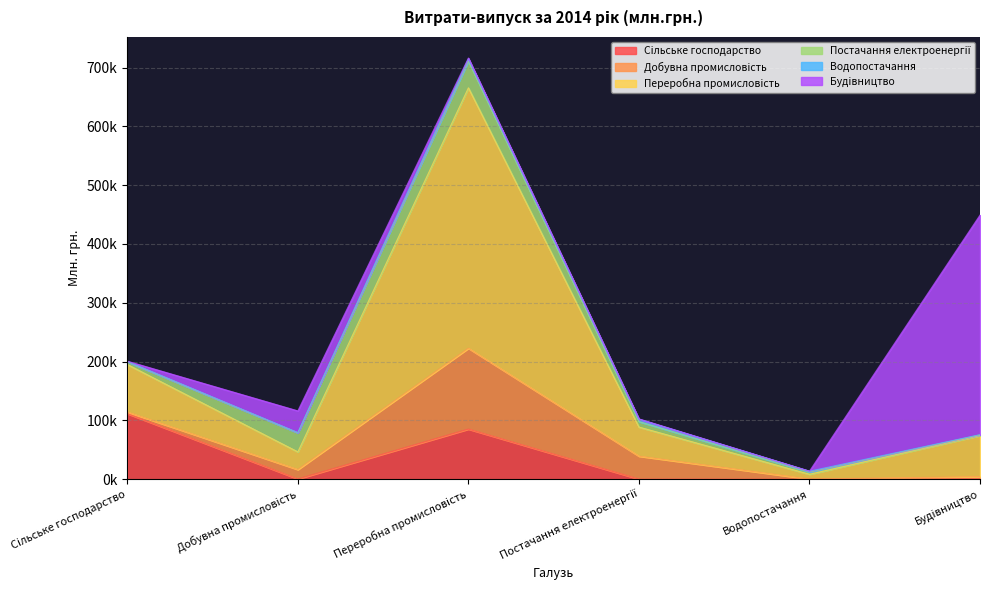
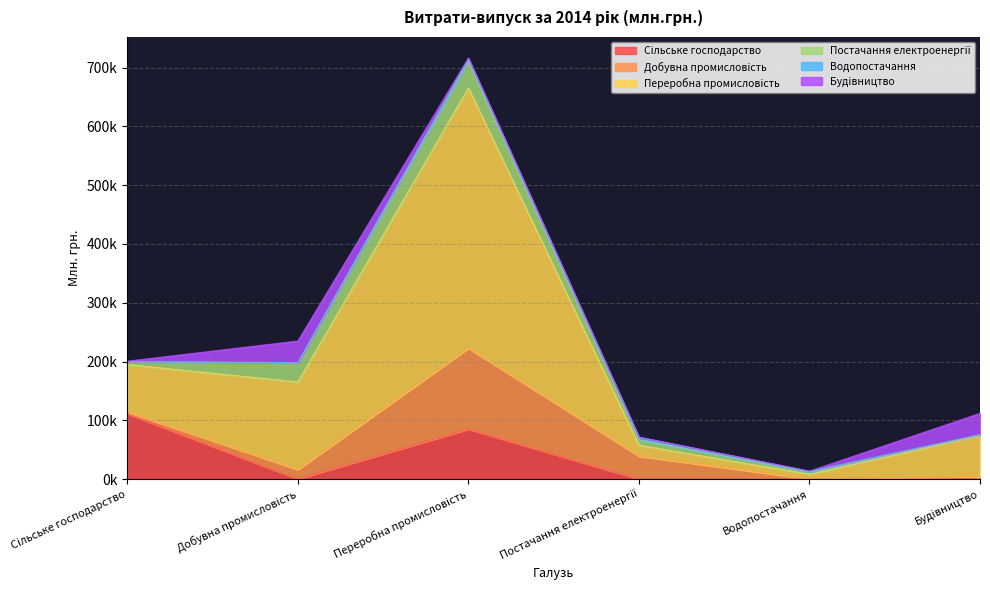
Переробна промисловість, Добувна промисловість: 30000 -> 150000
Переробна промисловість, Постачання електроенергії: 50000 -> 20000
Будівництво, Будівництво: 370000 -> 40000
